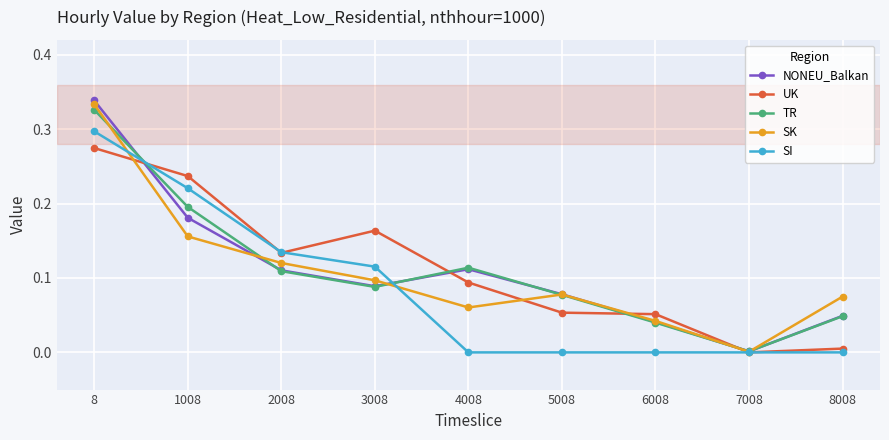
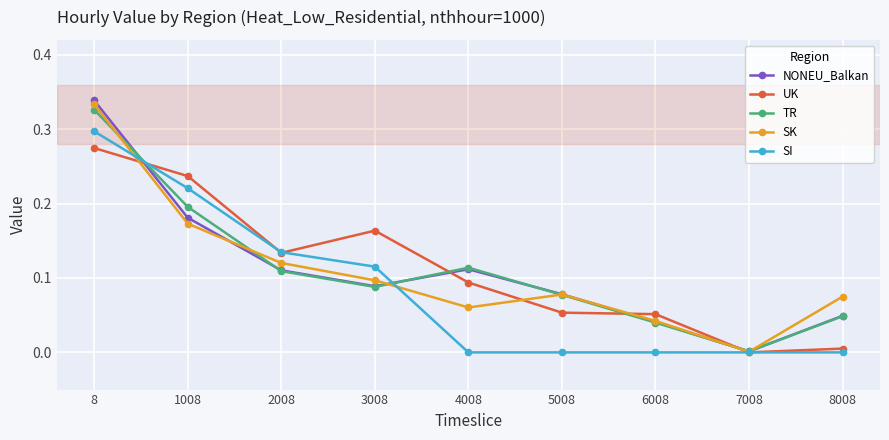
SK, 1008: 0.16 -> 0.17
